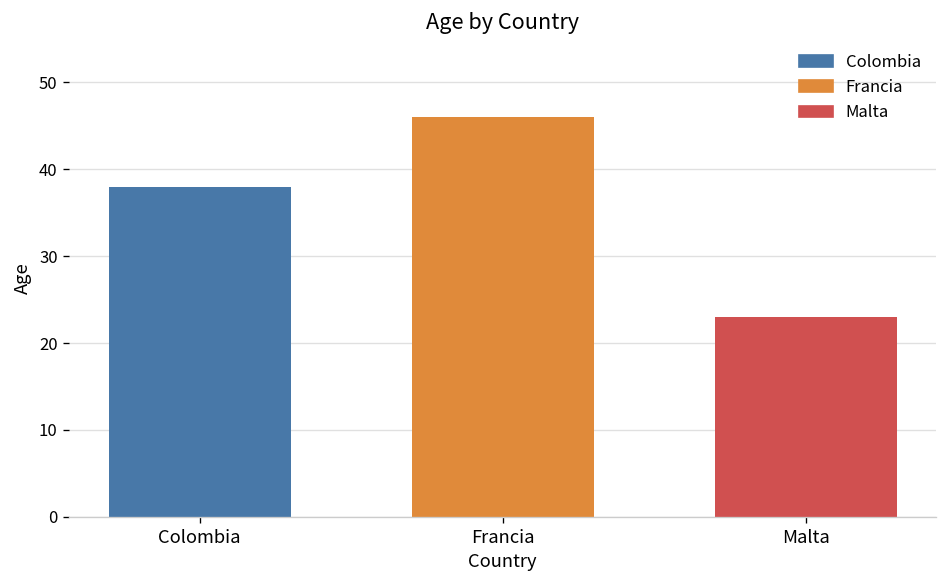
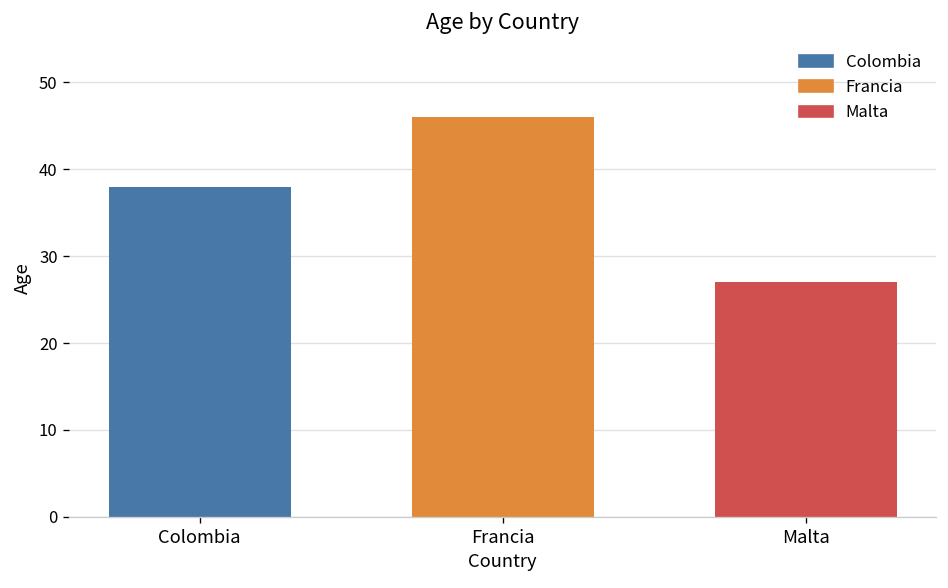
Malta: 23 -> 27
